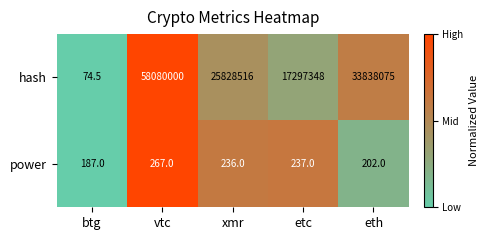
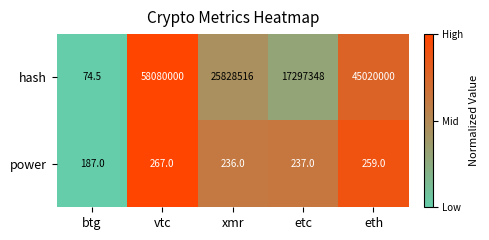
hash, eth: 33838075 -> 45020000
power, eth: 202.0 -> 259.0
